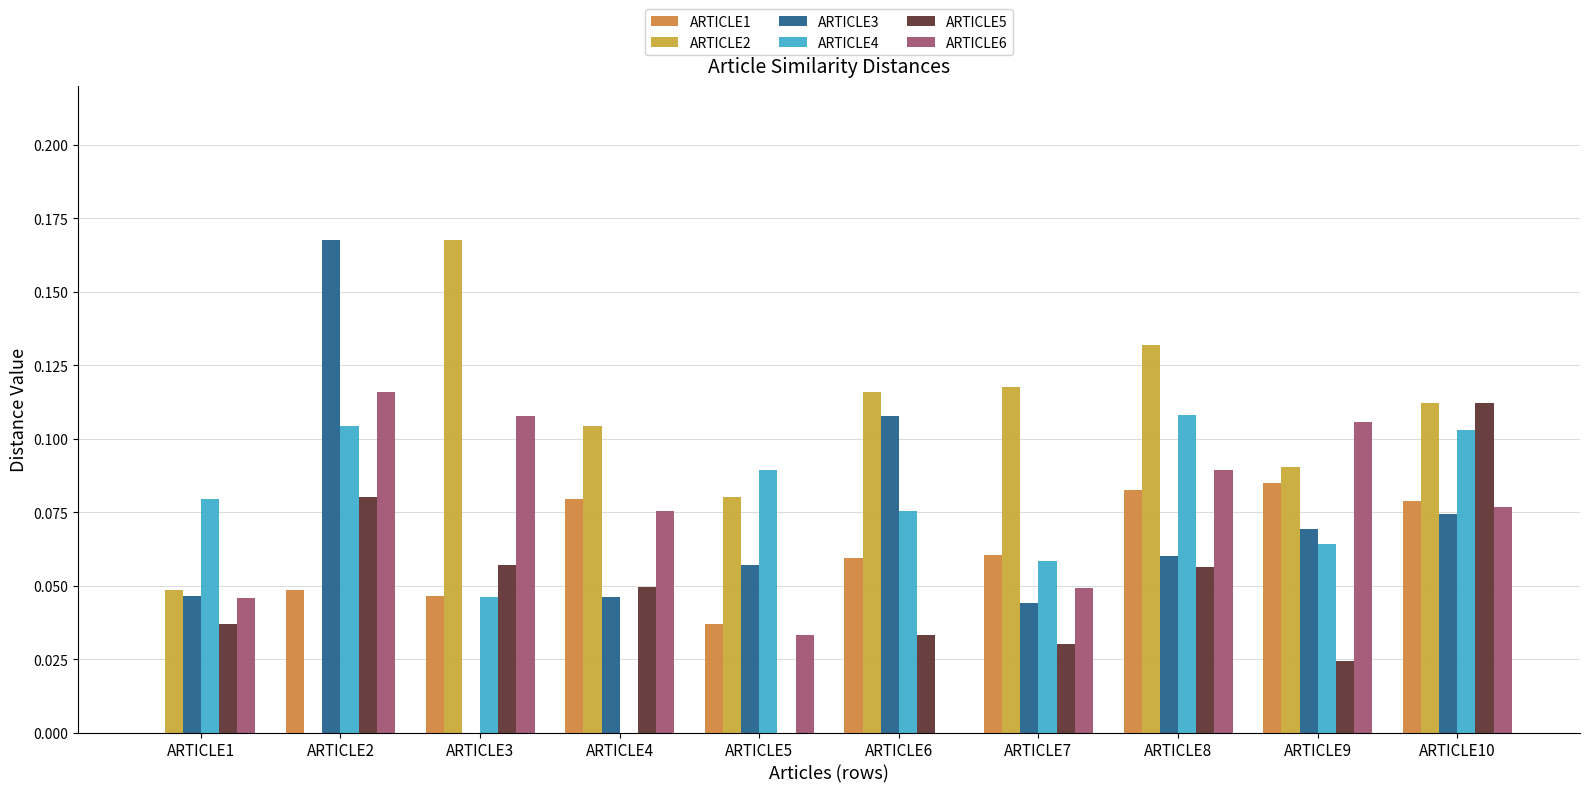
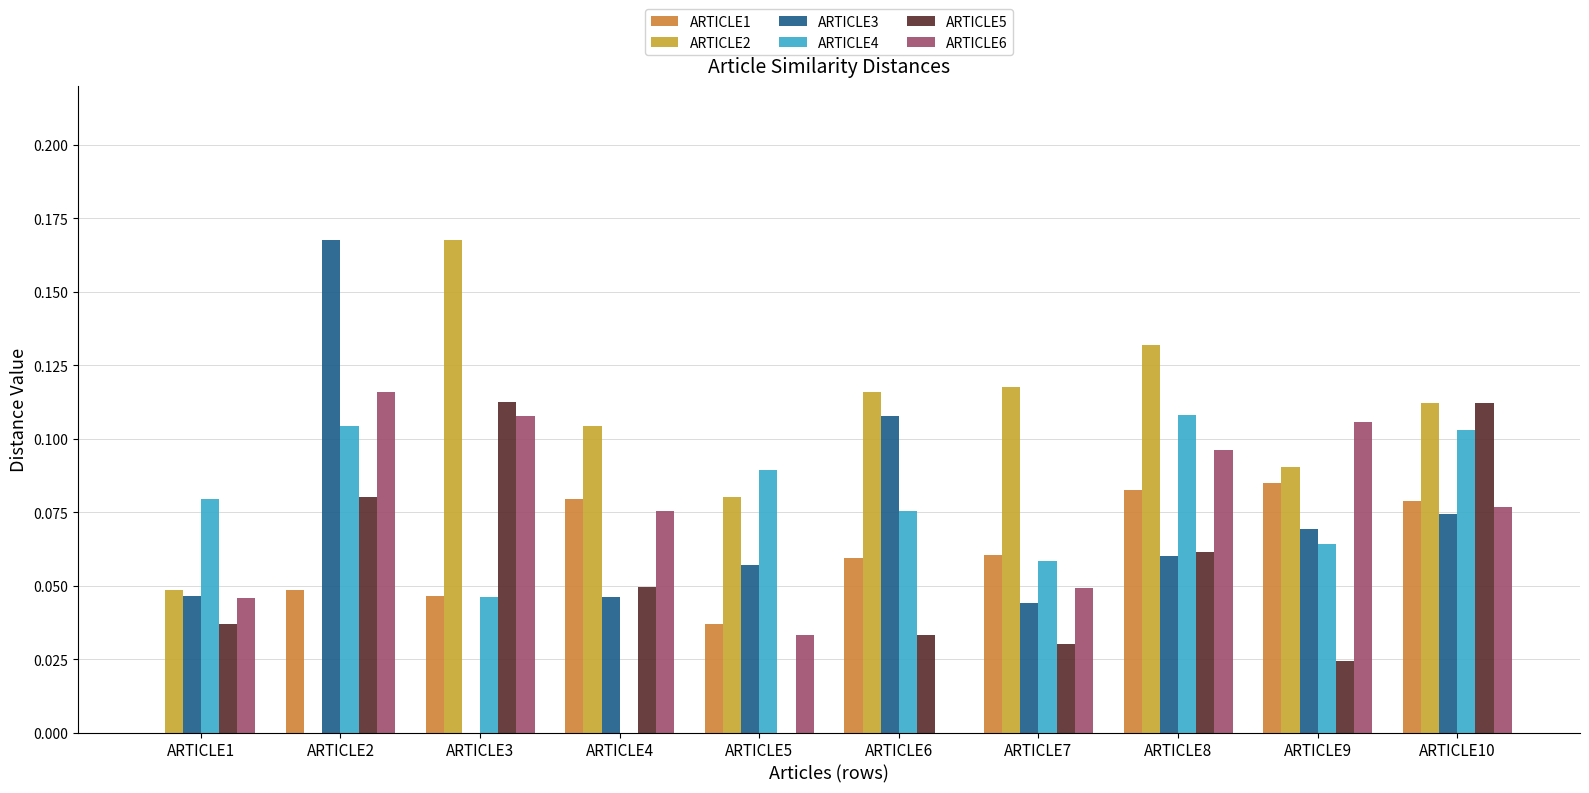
ARTICLE5, ARTICLE3: 0.057 -> 0.112
ARTICLE5, ARTICLE8: 0.056 -> 0.061
ARTICLE6, ARTICLE8: 0.089 -> 0.096
